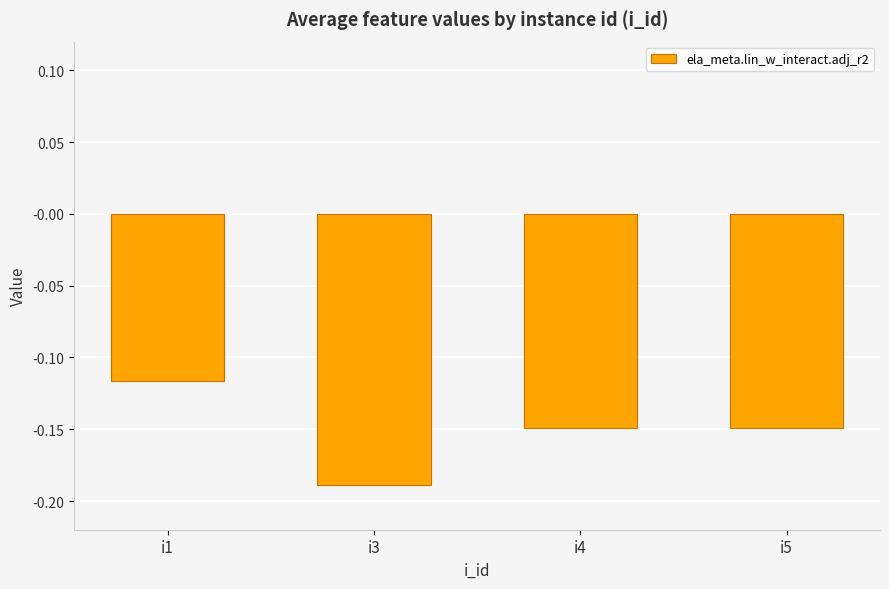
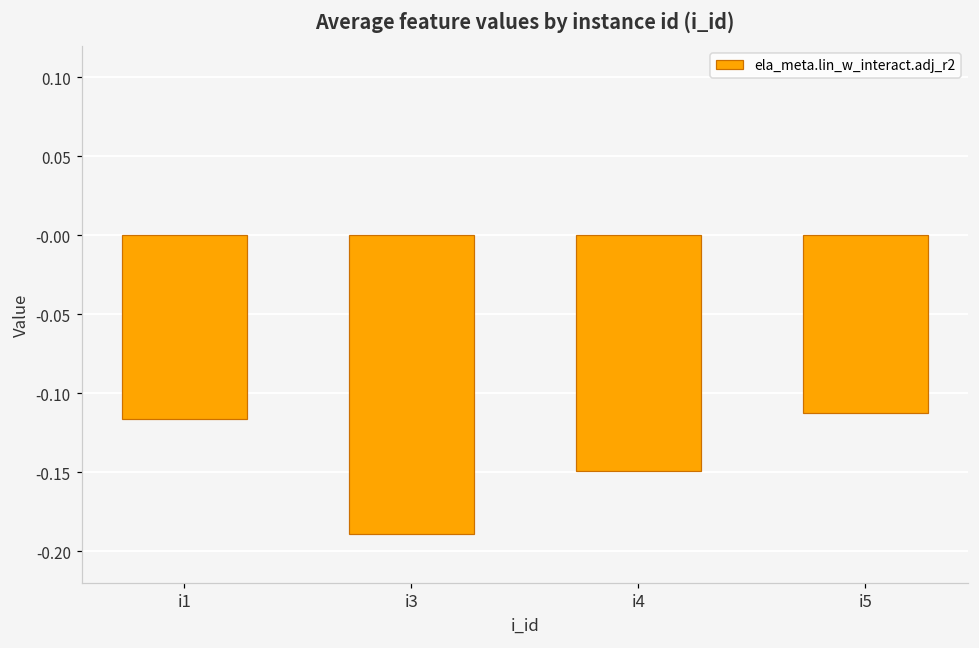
i5: -0.149 -> -0.112
